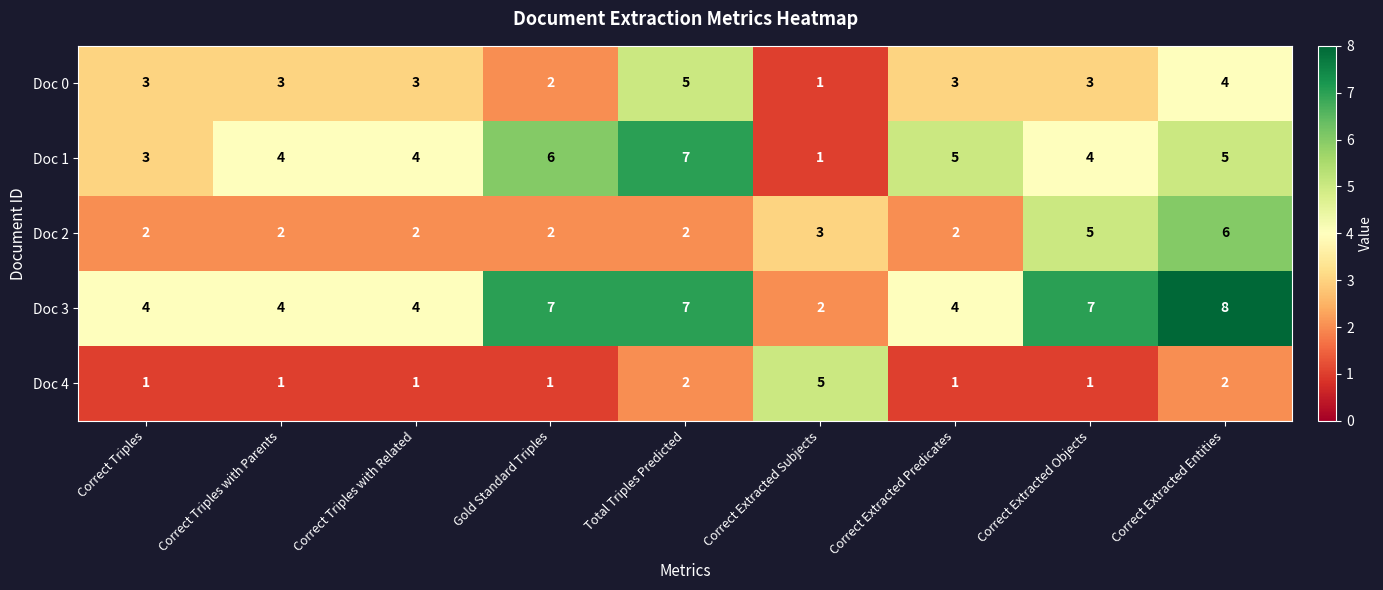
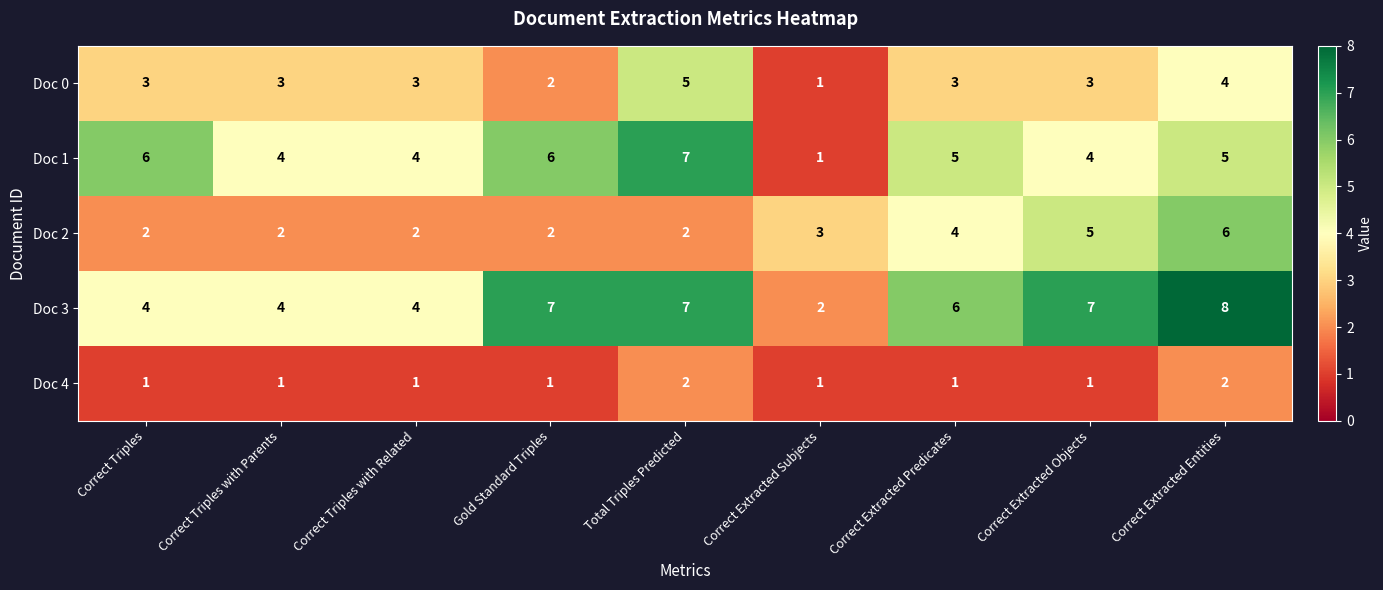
Doc 1, Correct Triples: 3 -> 6
Doc 2, Correct Extracted Predicates: 2 -> 4
Doc 3, Correct Extracted Predicates: 4 -> 6
Doc 4, Correct Extracted Subjects: 5 -> 1
